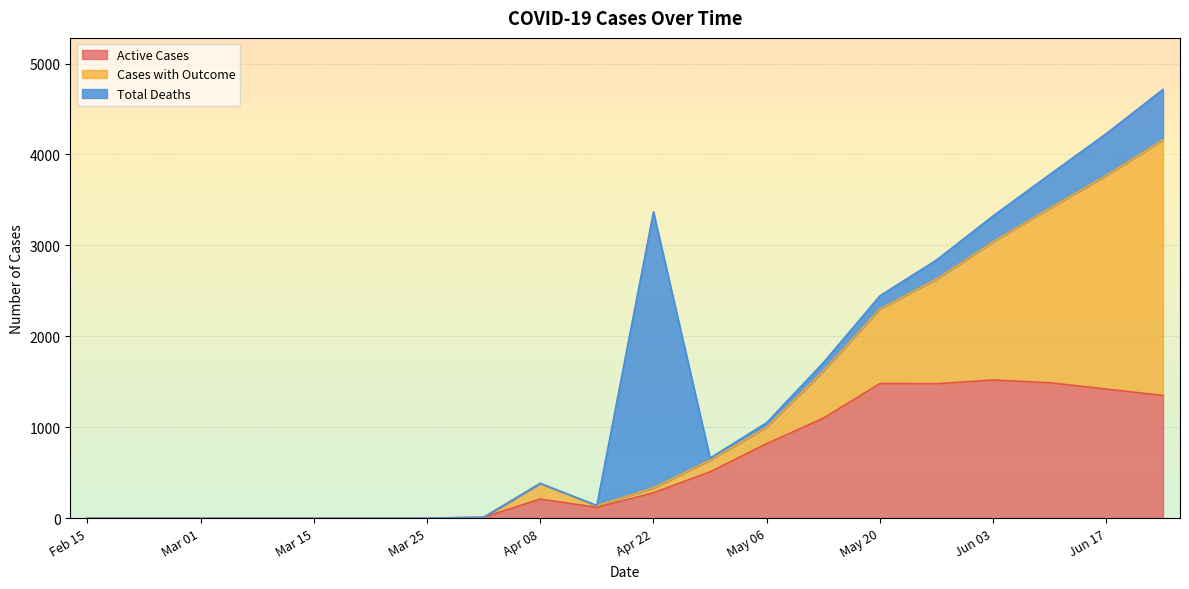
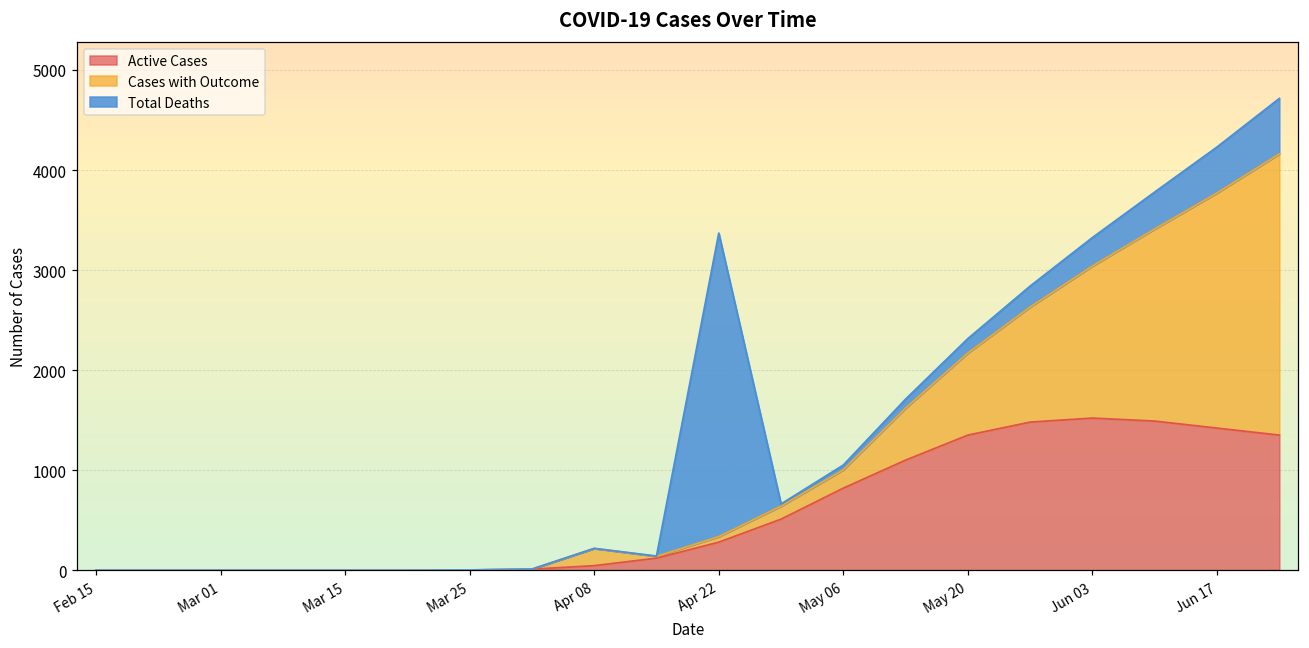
Active Cases, Apr 08: 200 -> 0
Active Cases, May 20: 1500 -> 1400
